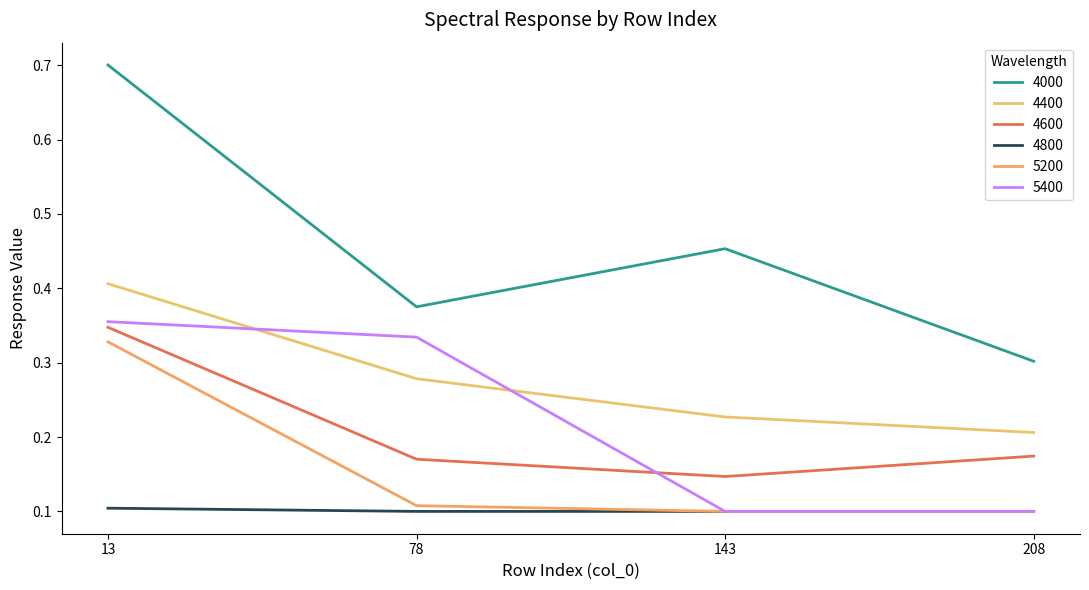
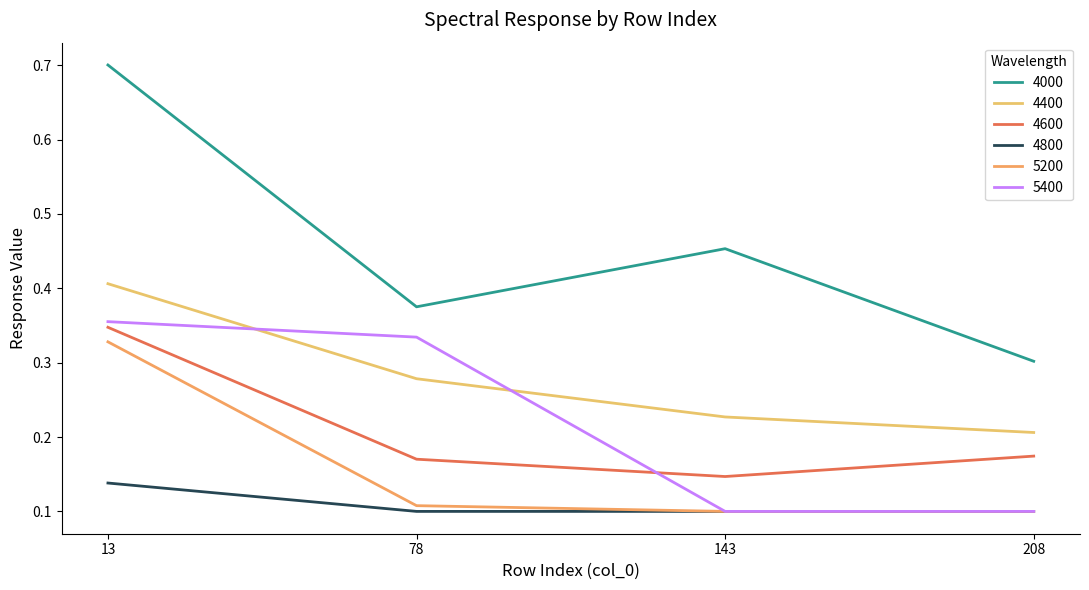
4800, 13: 0.10 -> 0.14
